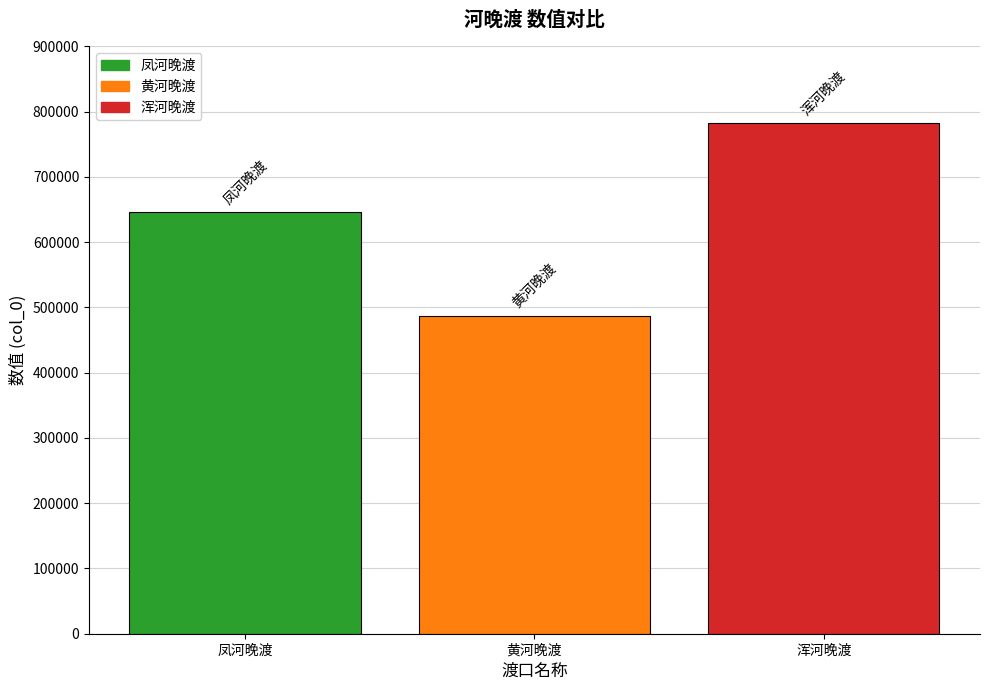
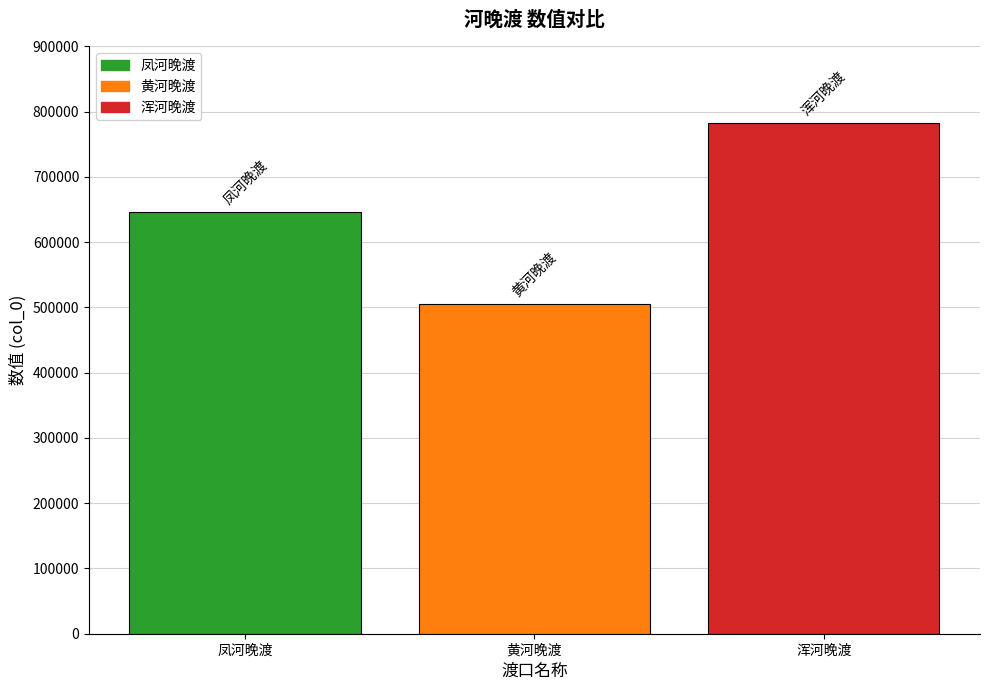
黄河晚渡: 490000 -> 510000
